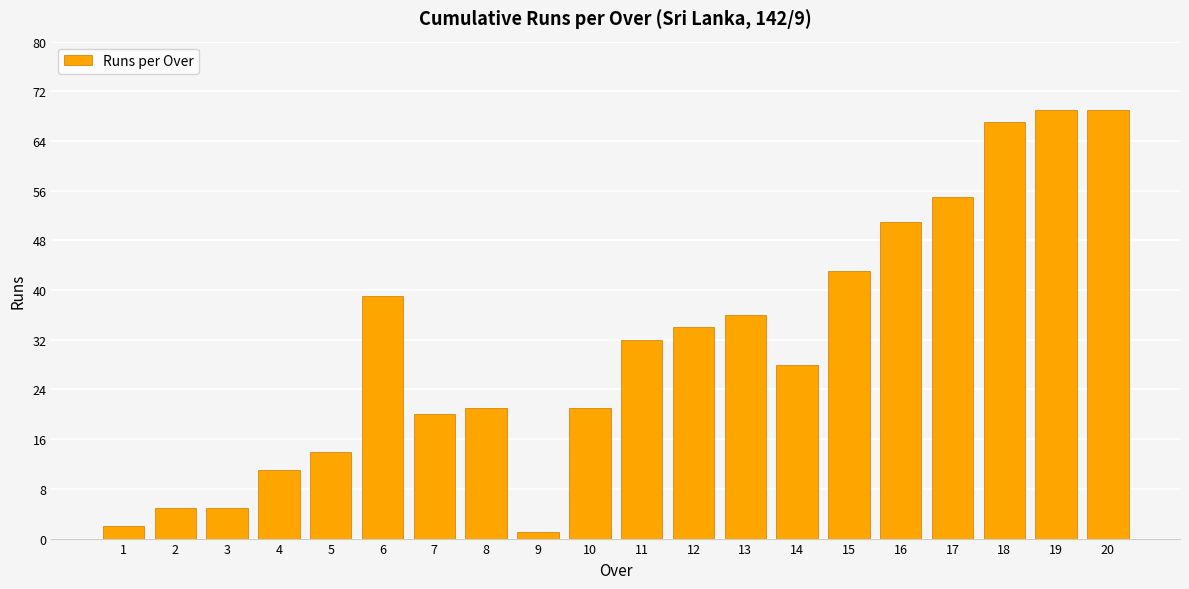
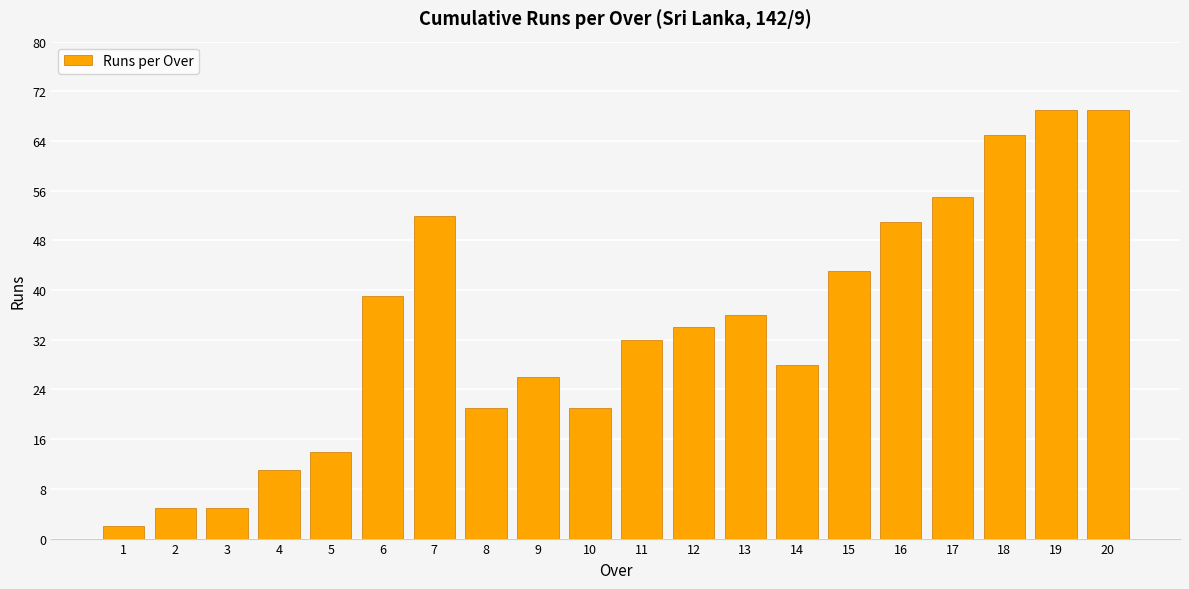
7: 20 -> 52
9: 1 -> 26
18: 67 -> 65
